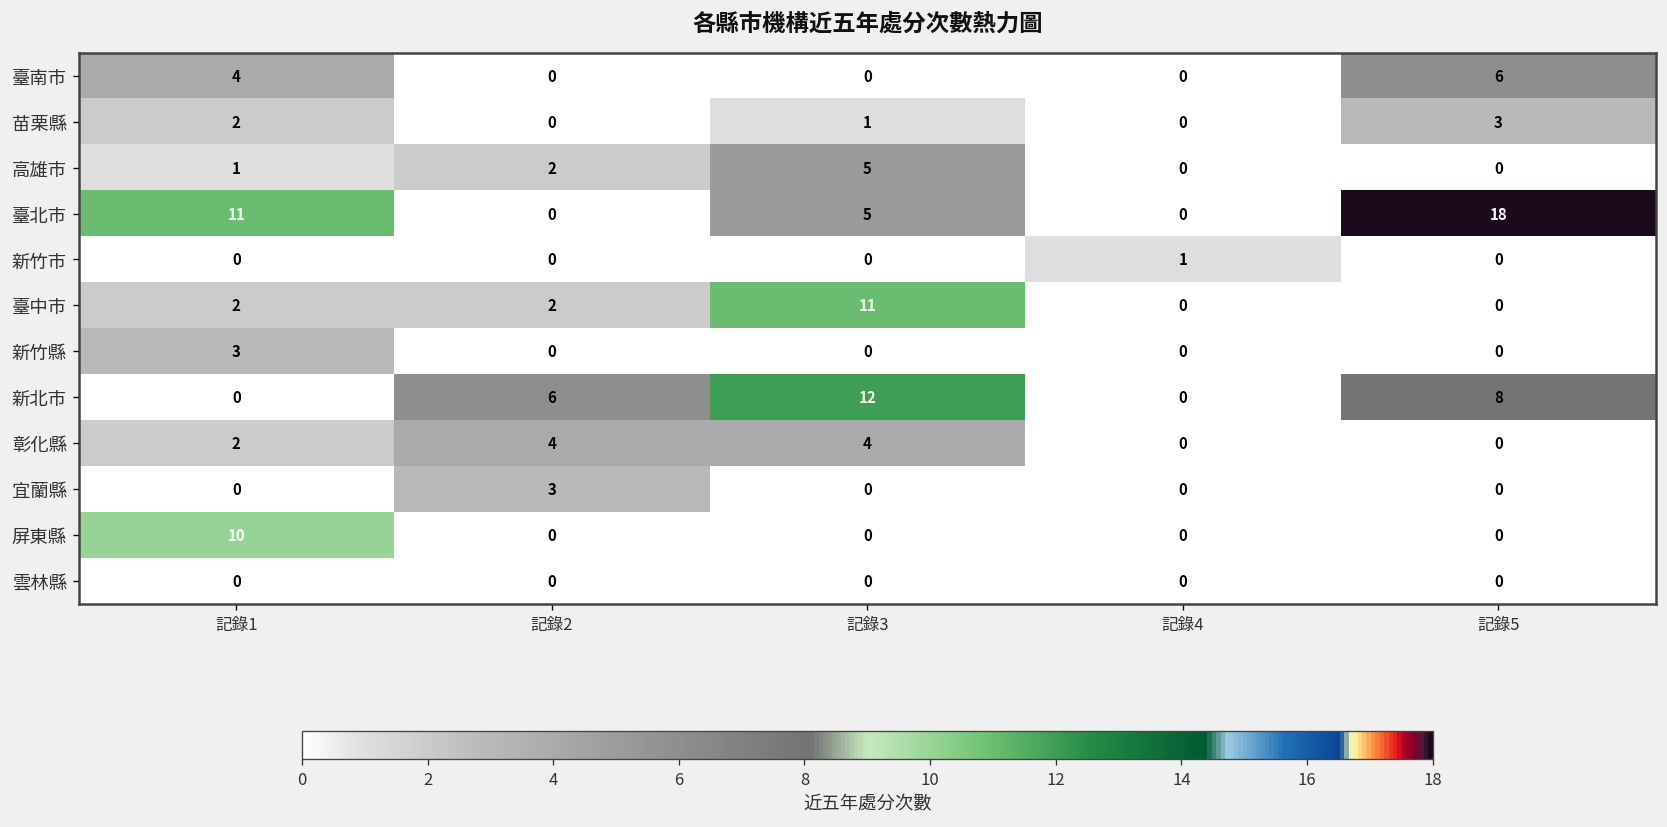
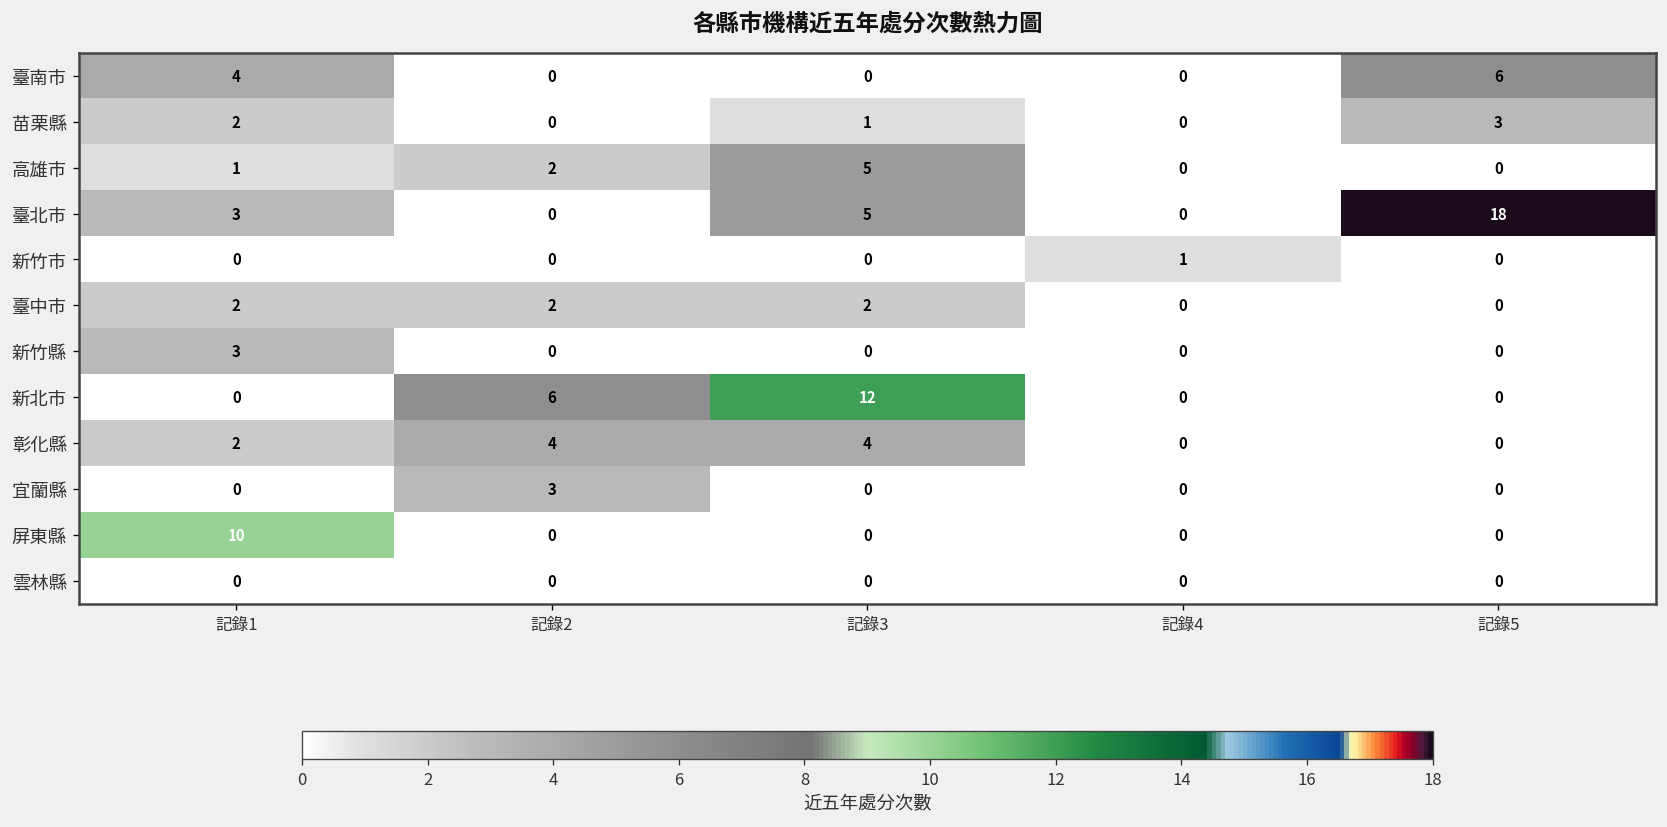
臺北市, 記錄1: 11 -> 3
臺中市, 記錄3: 11 -> 2
新北市, 記錄5: 8 -> 0
